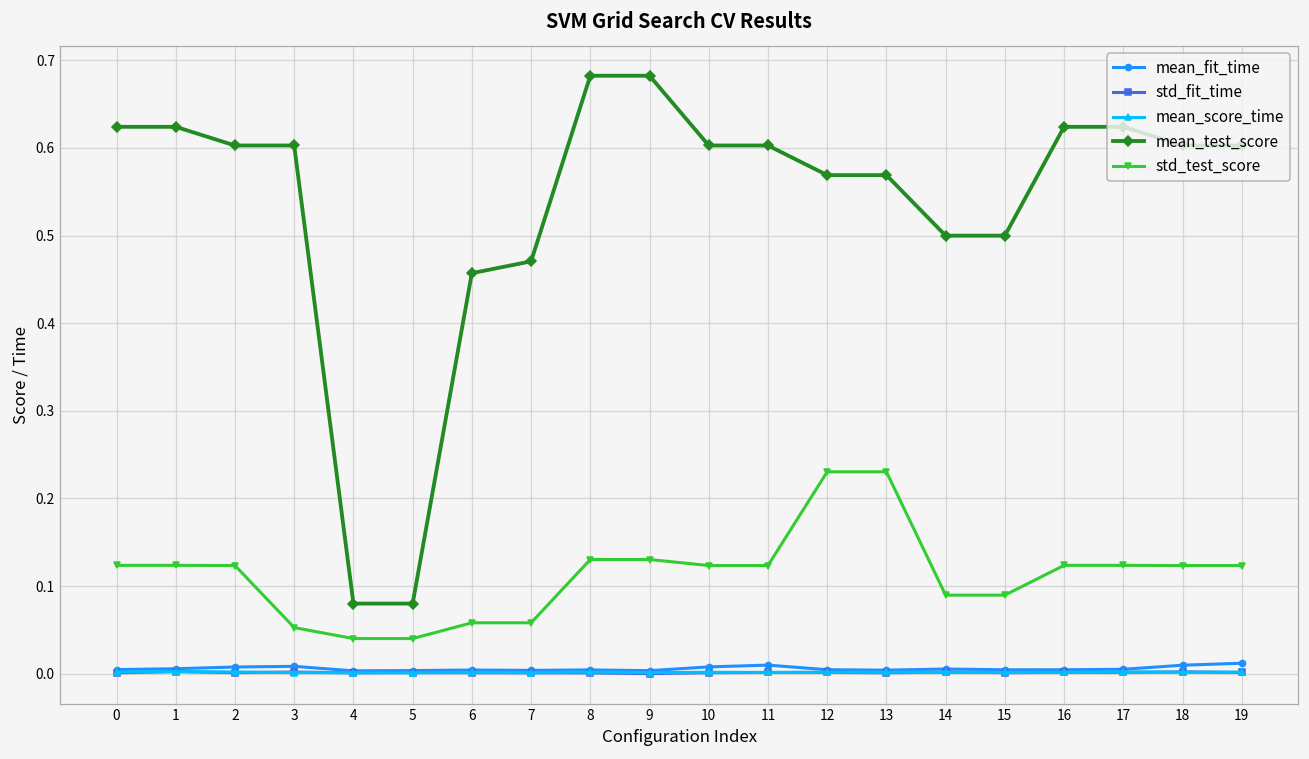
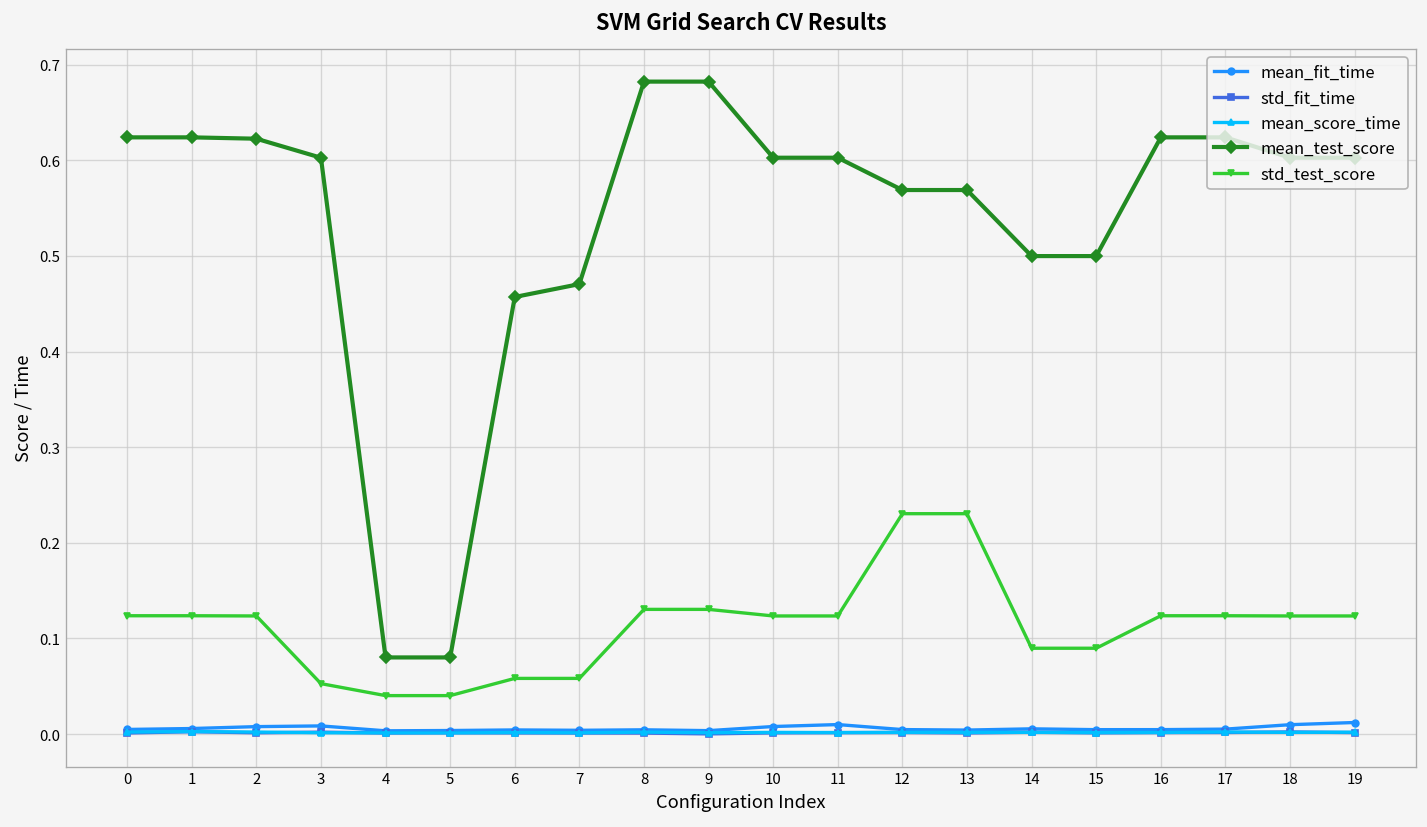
mean_test_score, 2: 0.60 -> 0.62
